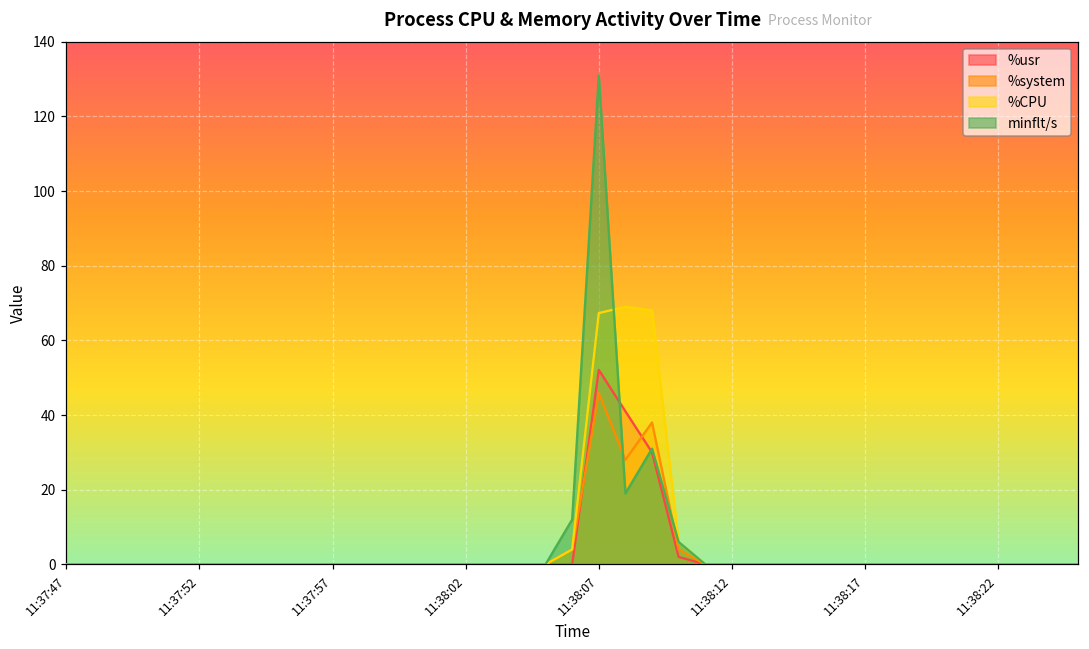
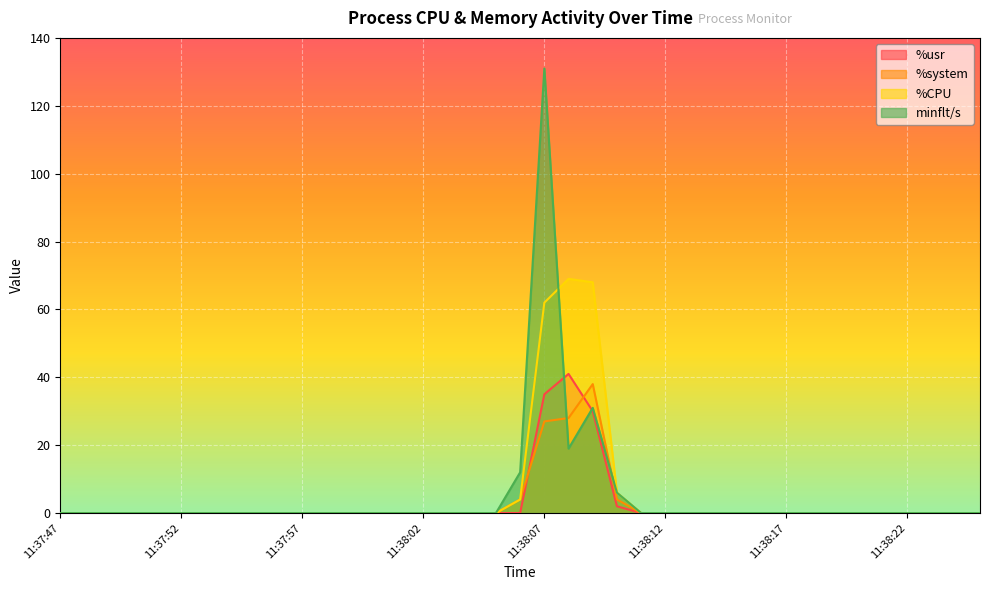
%usr, 11:38:07: 52 -> 35
%system, 11:38:07: 46 -> 27
%CPU, 11:38:07: 67 -> 62
